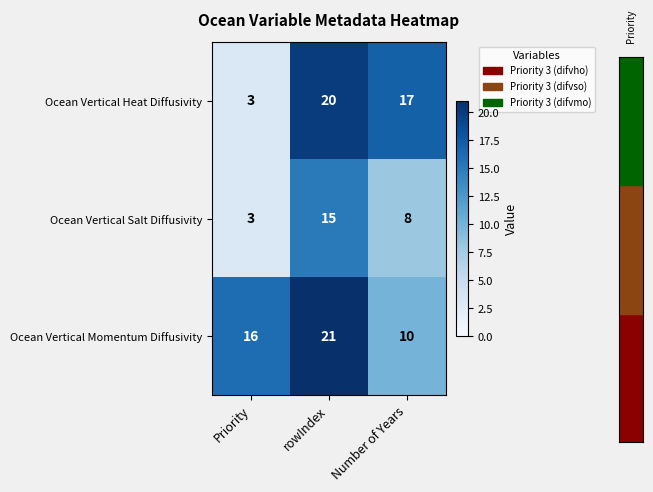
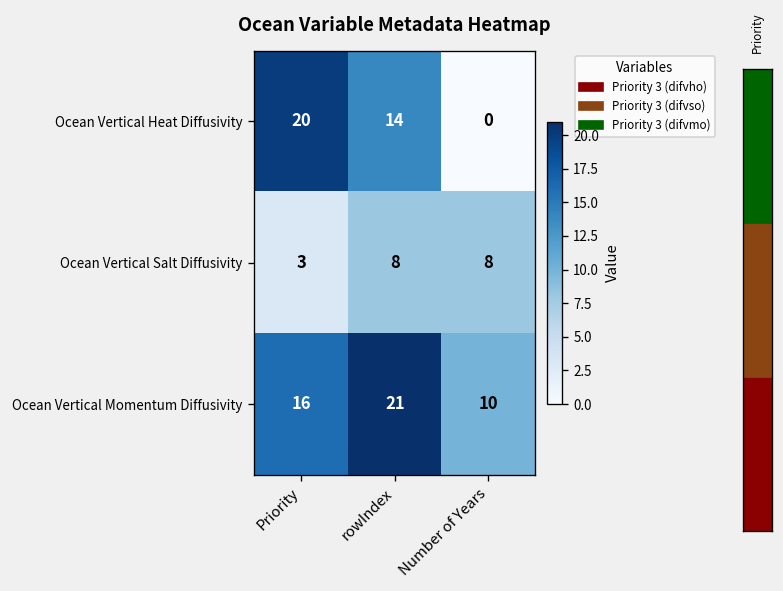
Ocean Vertical Heat Diffusivity, Priority: 3 -> 20
Ocean Vertical Heat Diffusivity, rowIndex: 20 -> 14
Ocean Vertical Heat Diffusivity, Number of Years: 17 -> 0
Ocean Vertical Salt Diffusivity, rowIndex: 15 -> 8
